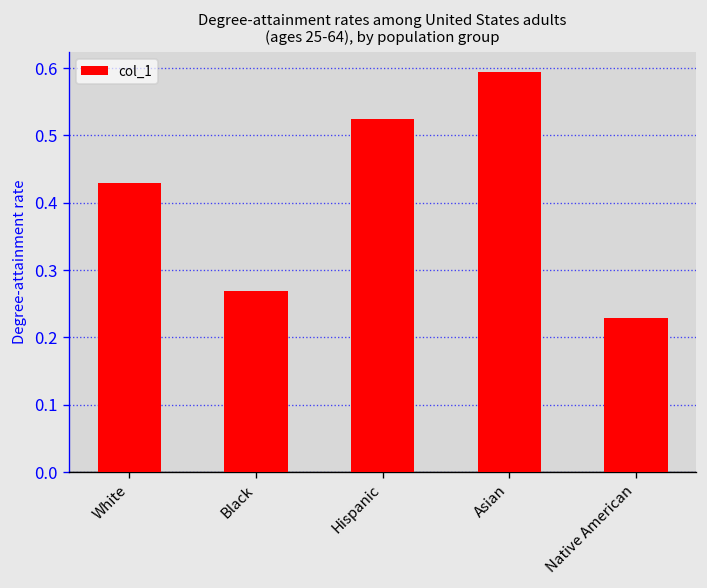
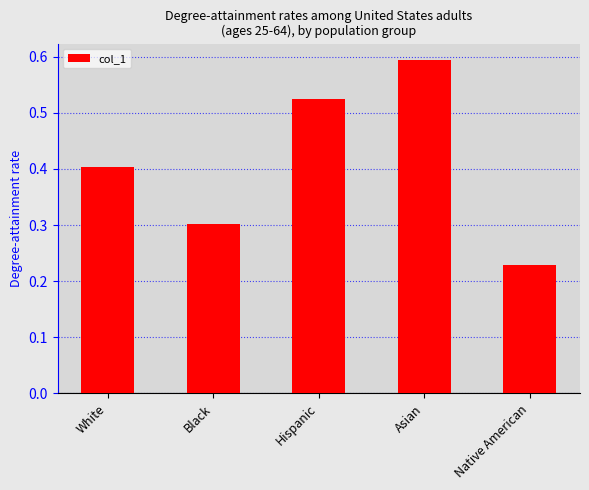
White: 0.43 -> 0.40
Black: 0.27 -> 0.30
